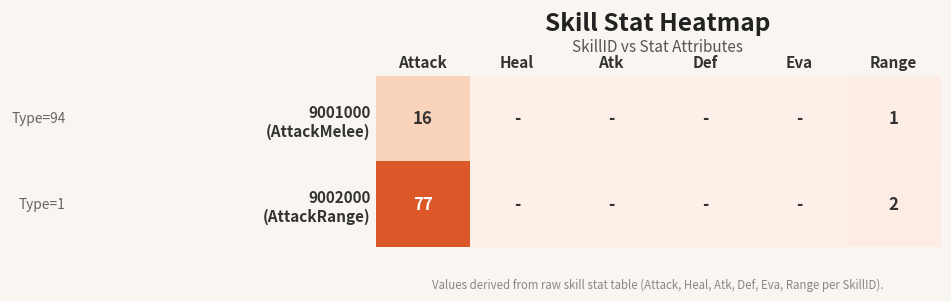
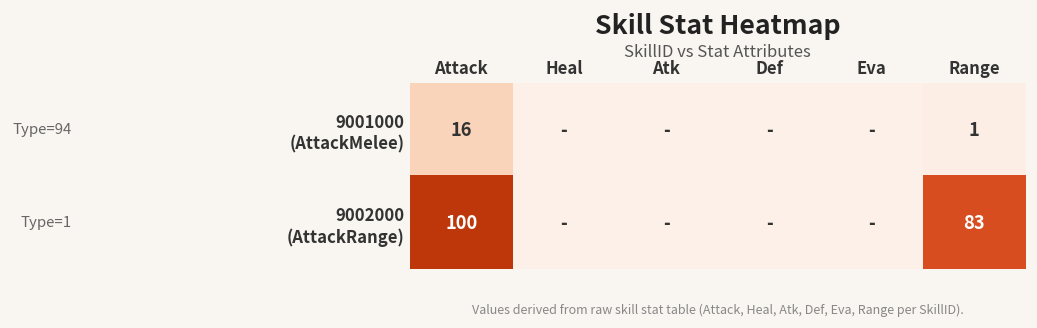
9002000 (AttackRange), Attack: 77 -> 100
9002000 (AttackRange), Range: 2 -> 83
